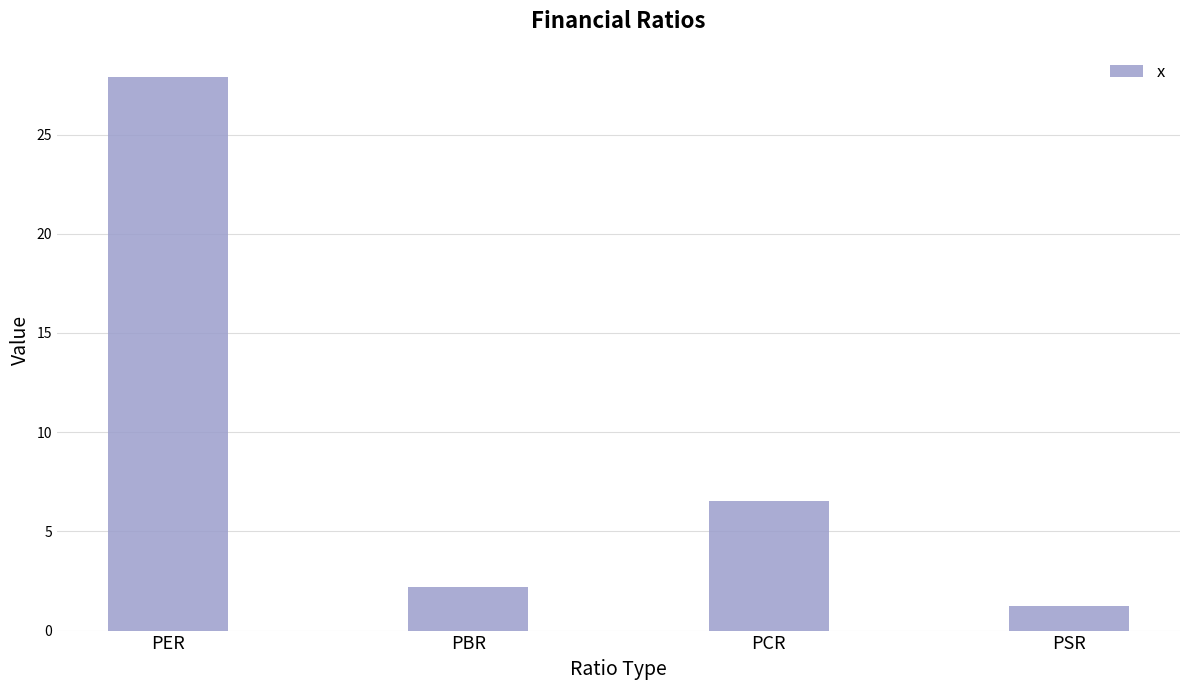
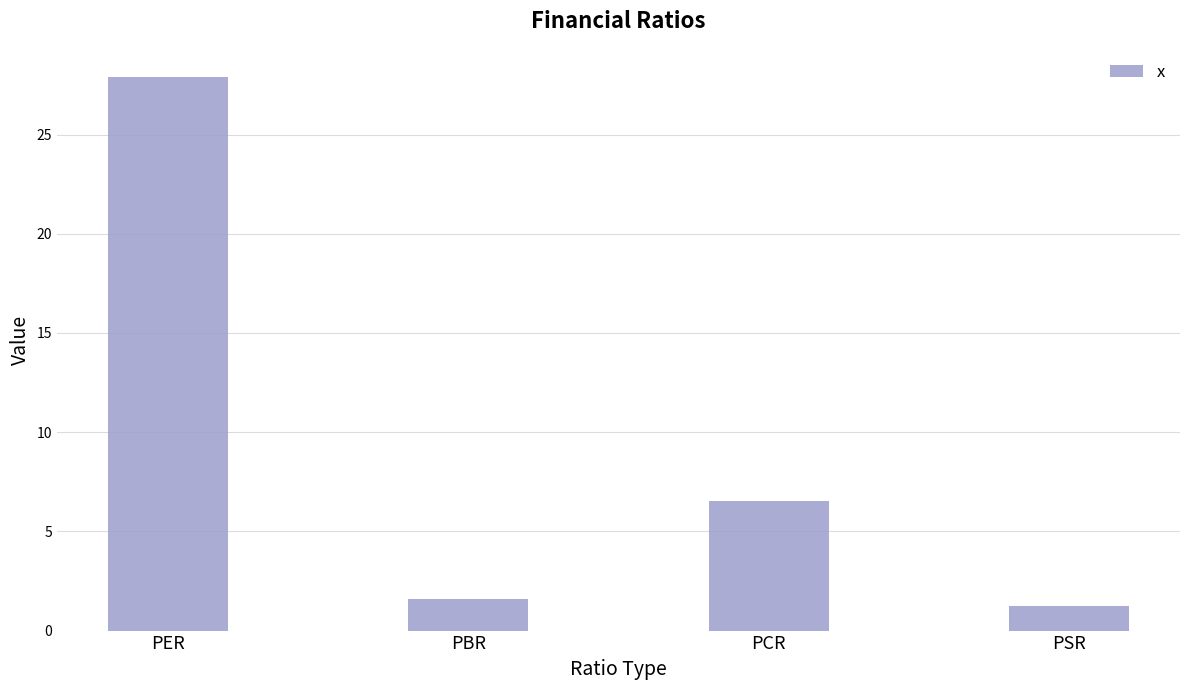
PBR: 2.2 -> 1.6
